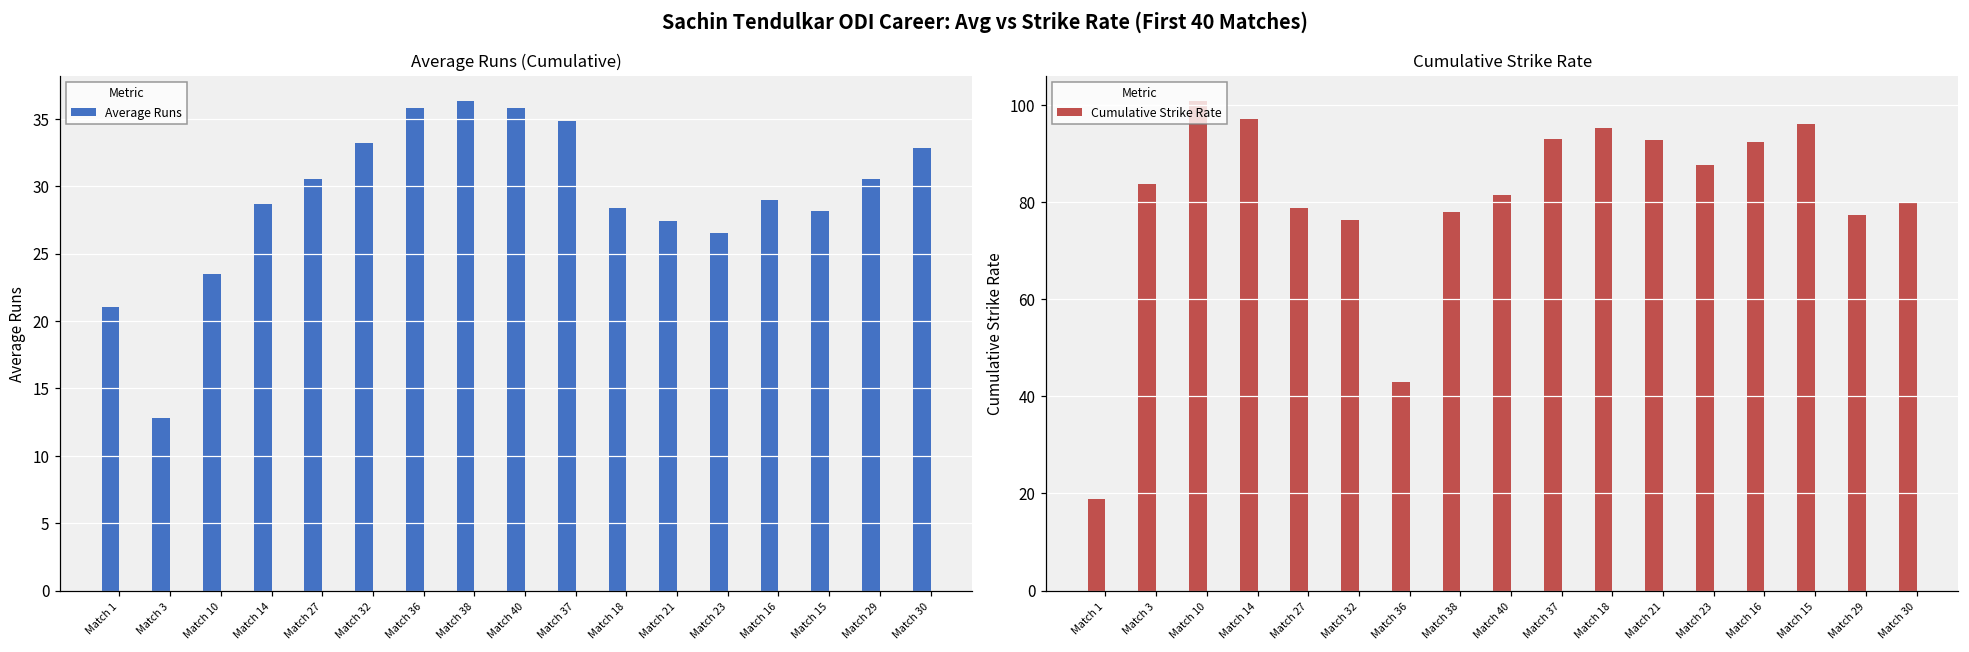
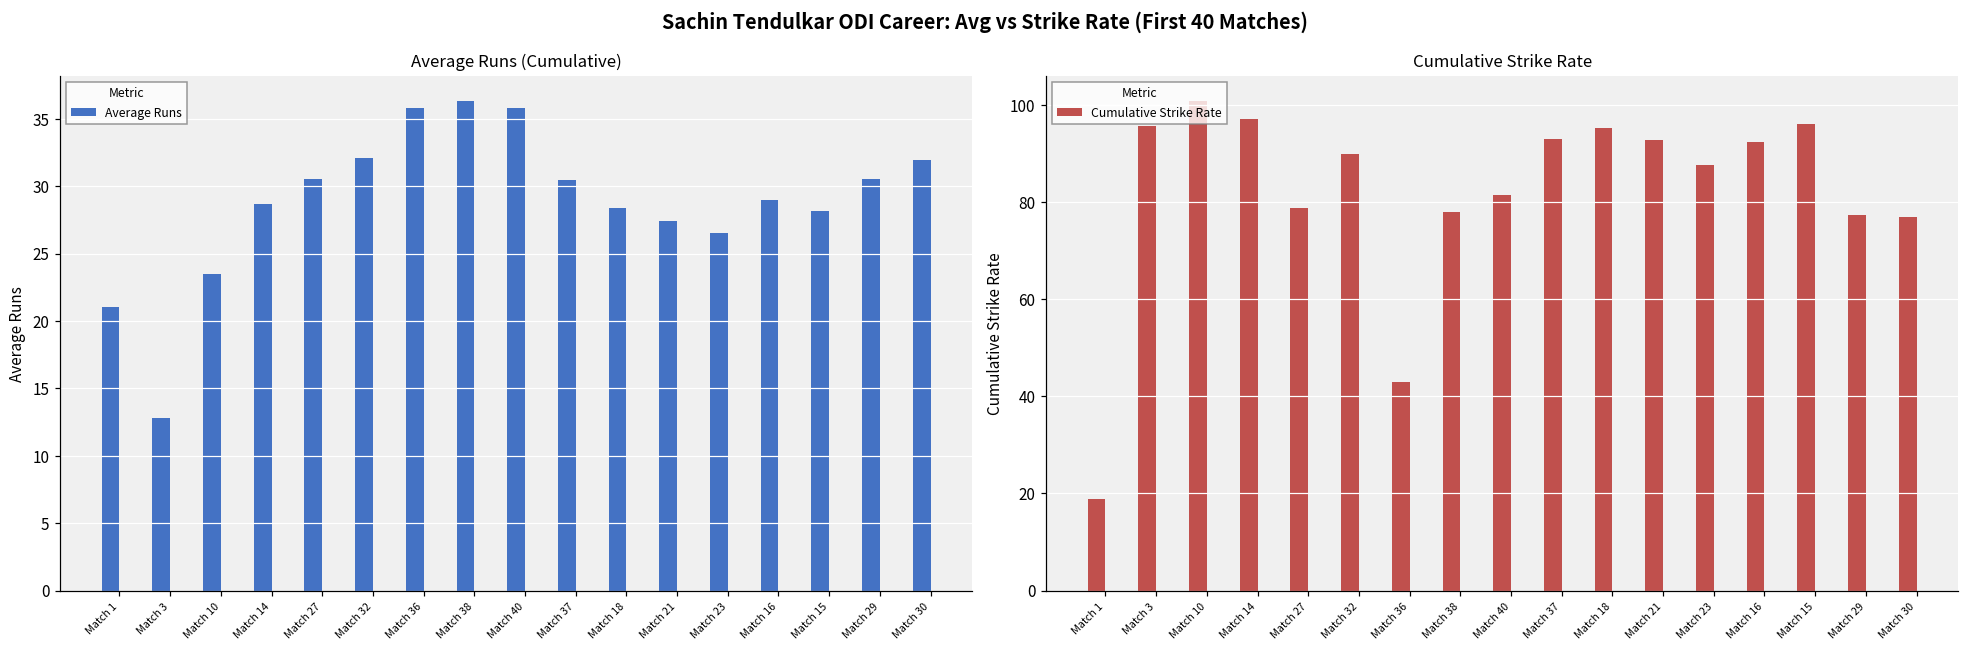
Average Runs (Cumulative), Match 32: 33.2 -> 32.1
Average Runs (Cumulative), Match 37: 34.8 -> 30.5
Average Runs (Cumulative), Match 30: 32.8 -> 31.9
Cumulative Strike Rate, Match 3: 84 -> 96
Cumulative Strike Rate, Match 32: 76 -> 90
Cumulative Strike Rate, Match 30: 80 -> 77
